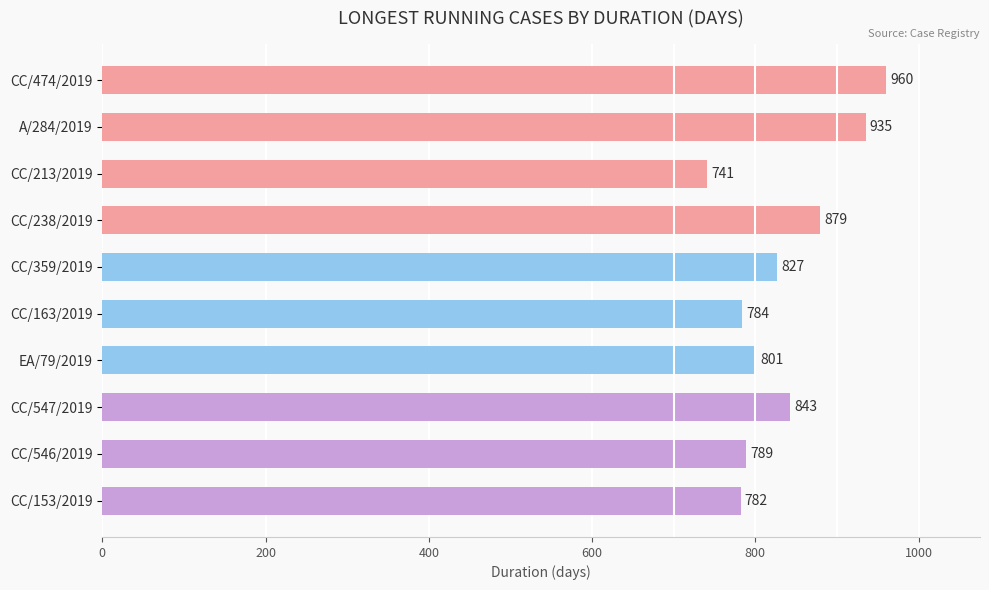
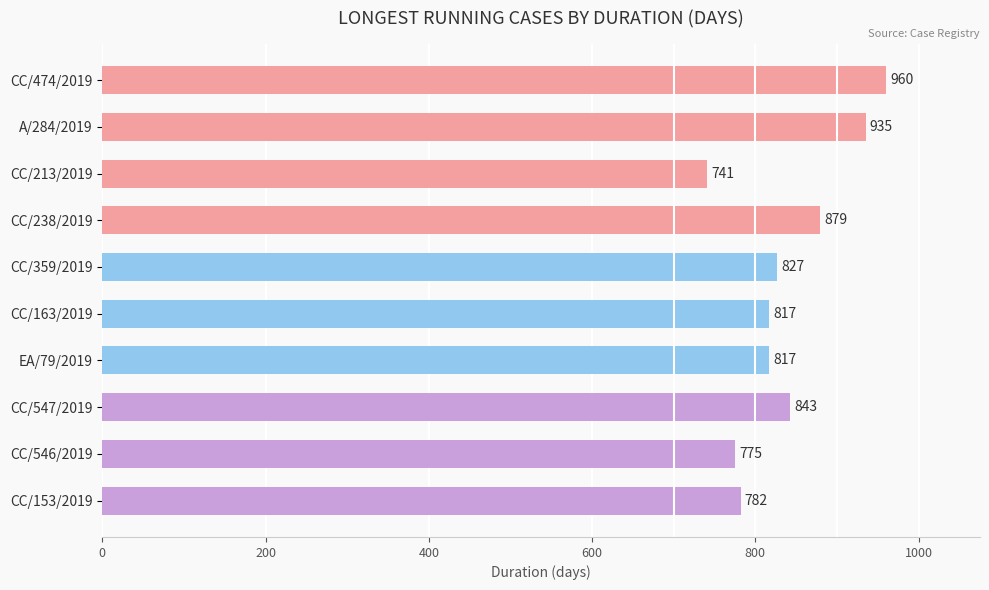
CC/163/2019: 784 -> 817
EA/79/2019: 801 -> 817
CC/546/2019: 789 -> 775
